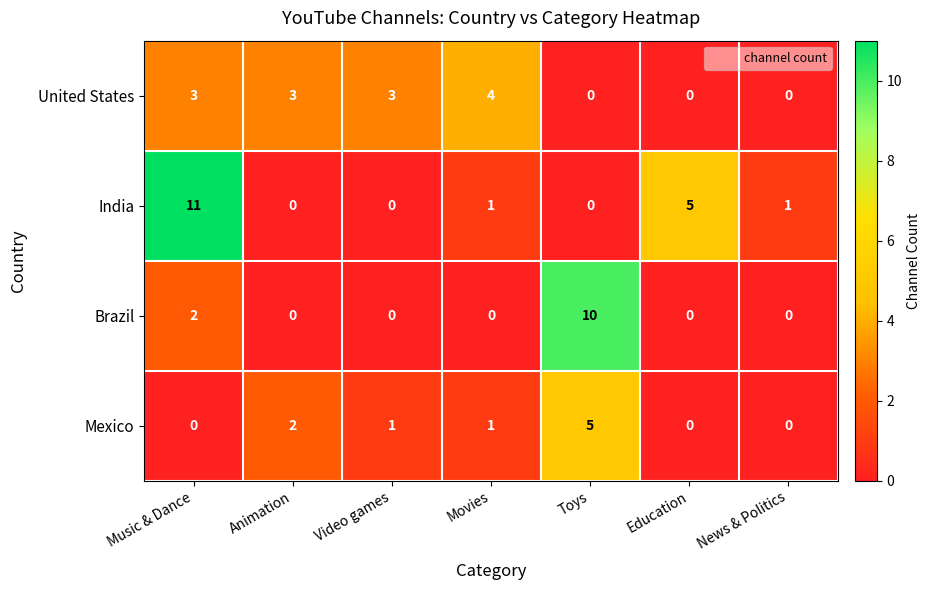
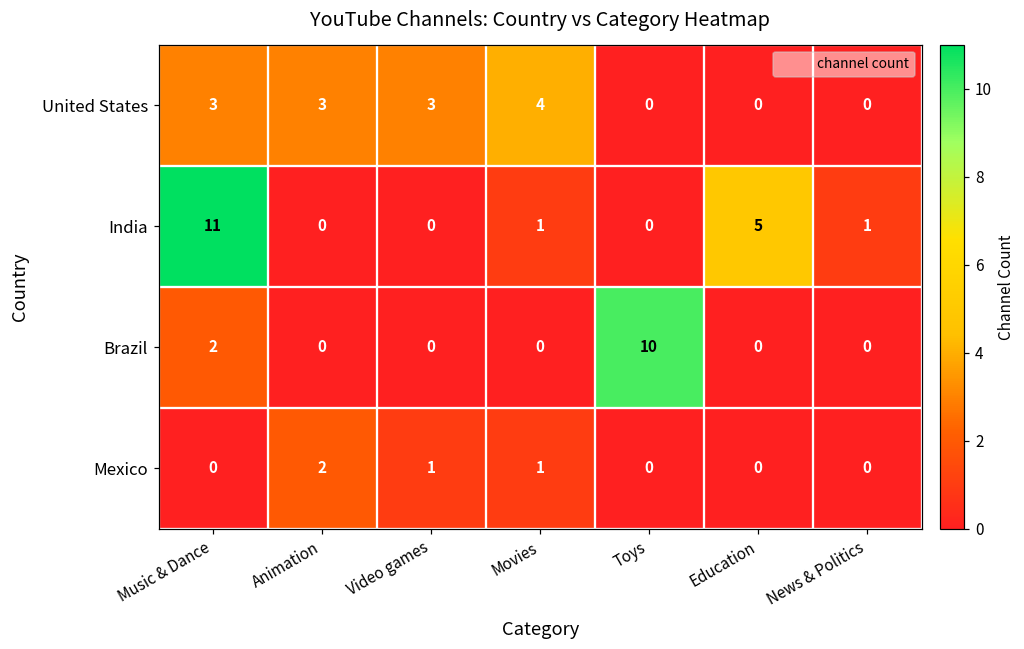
Mexico, Toys: 5 -> 0
